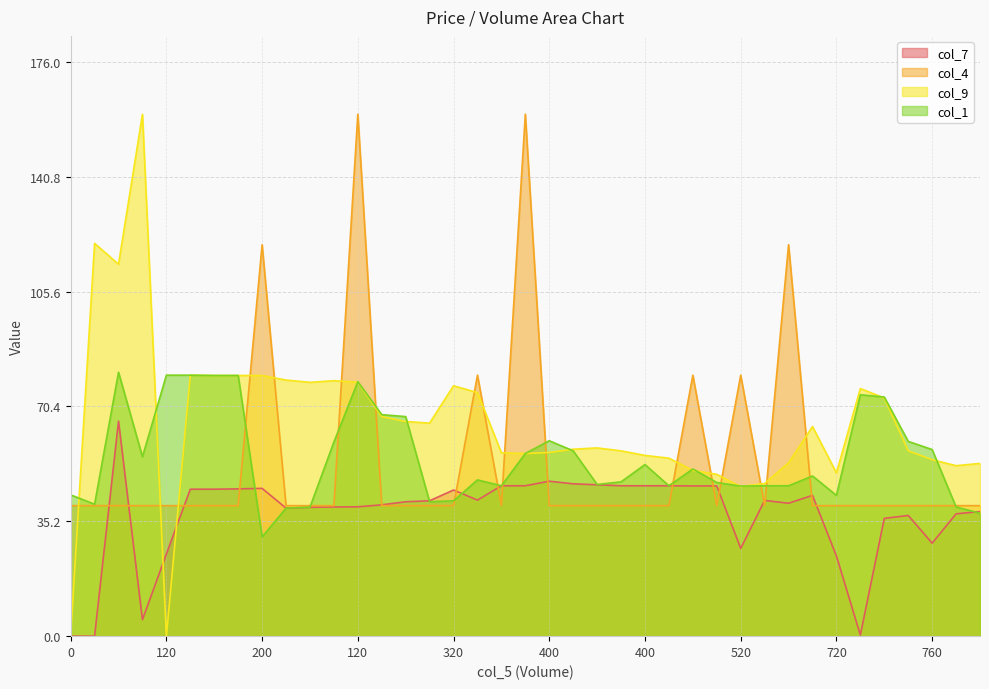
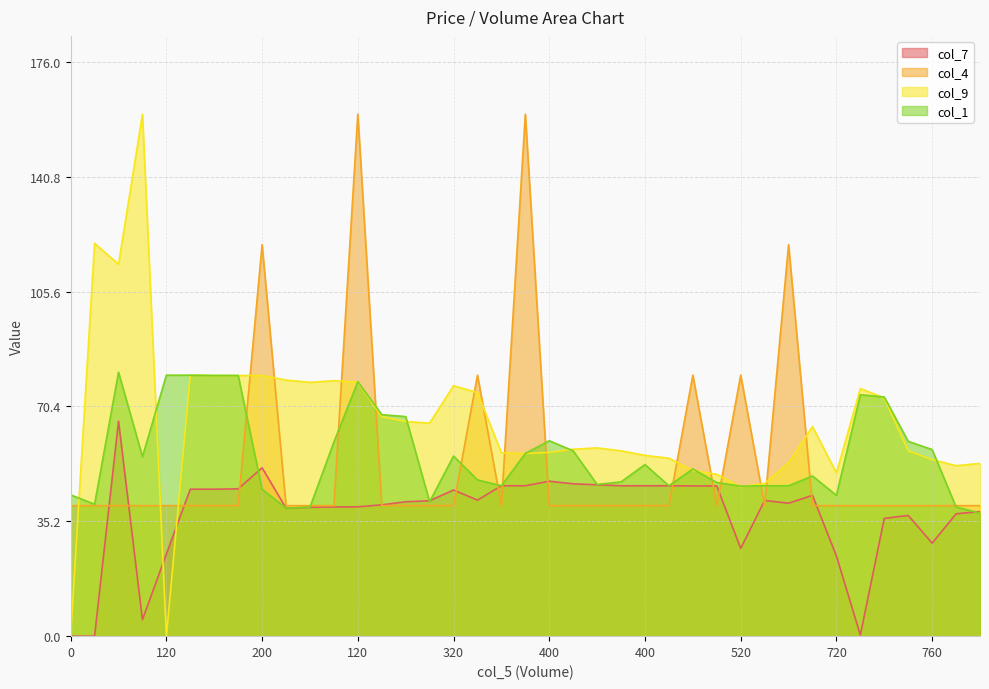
col_7, 200: 45 -> 52
col_1, 200: 30 -> 45
col_1, 320: 42 -> 55
